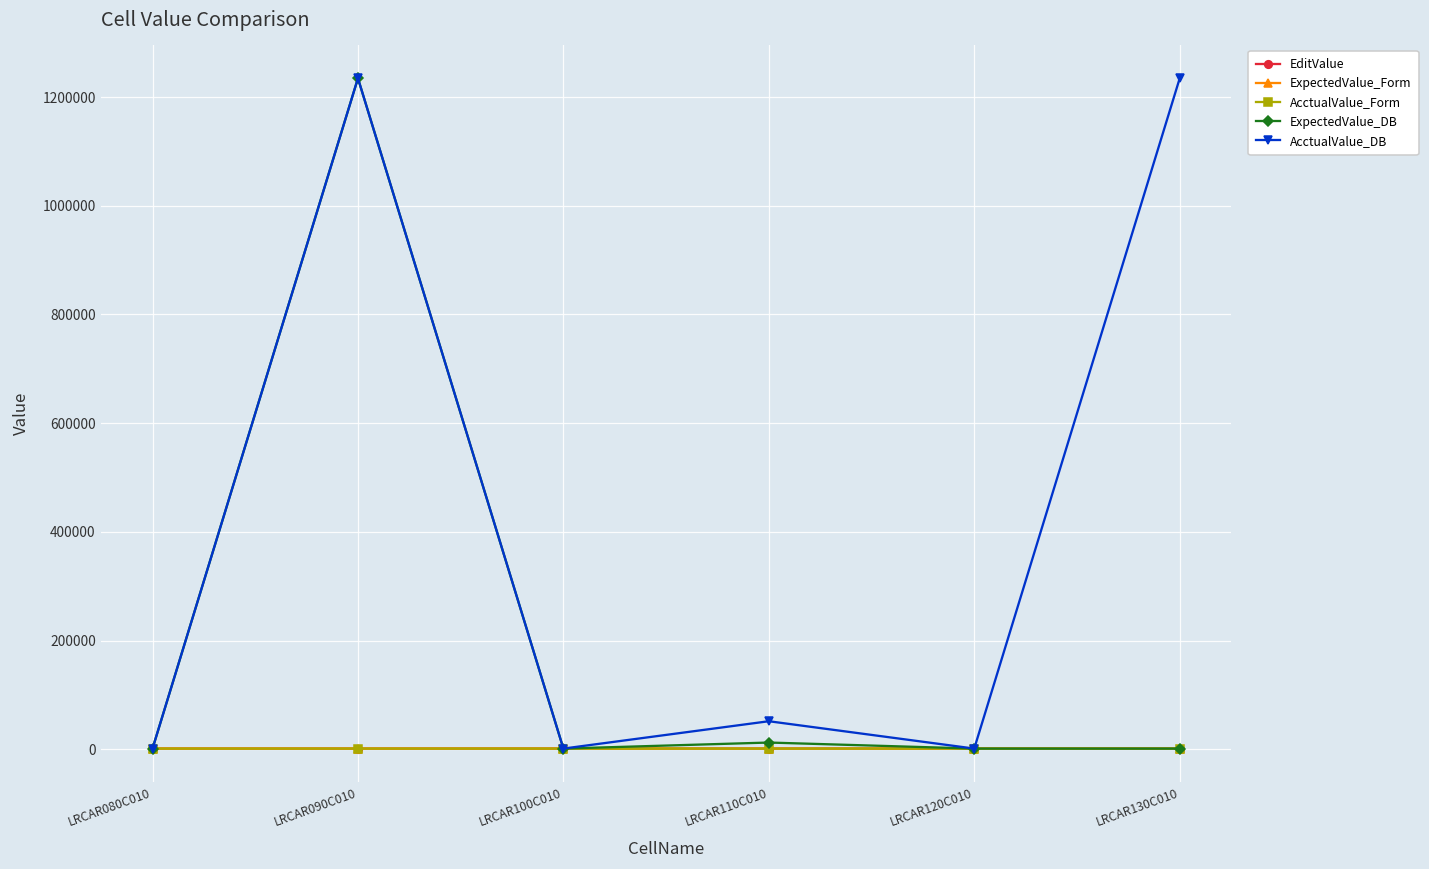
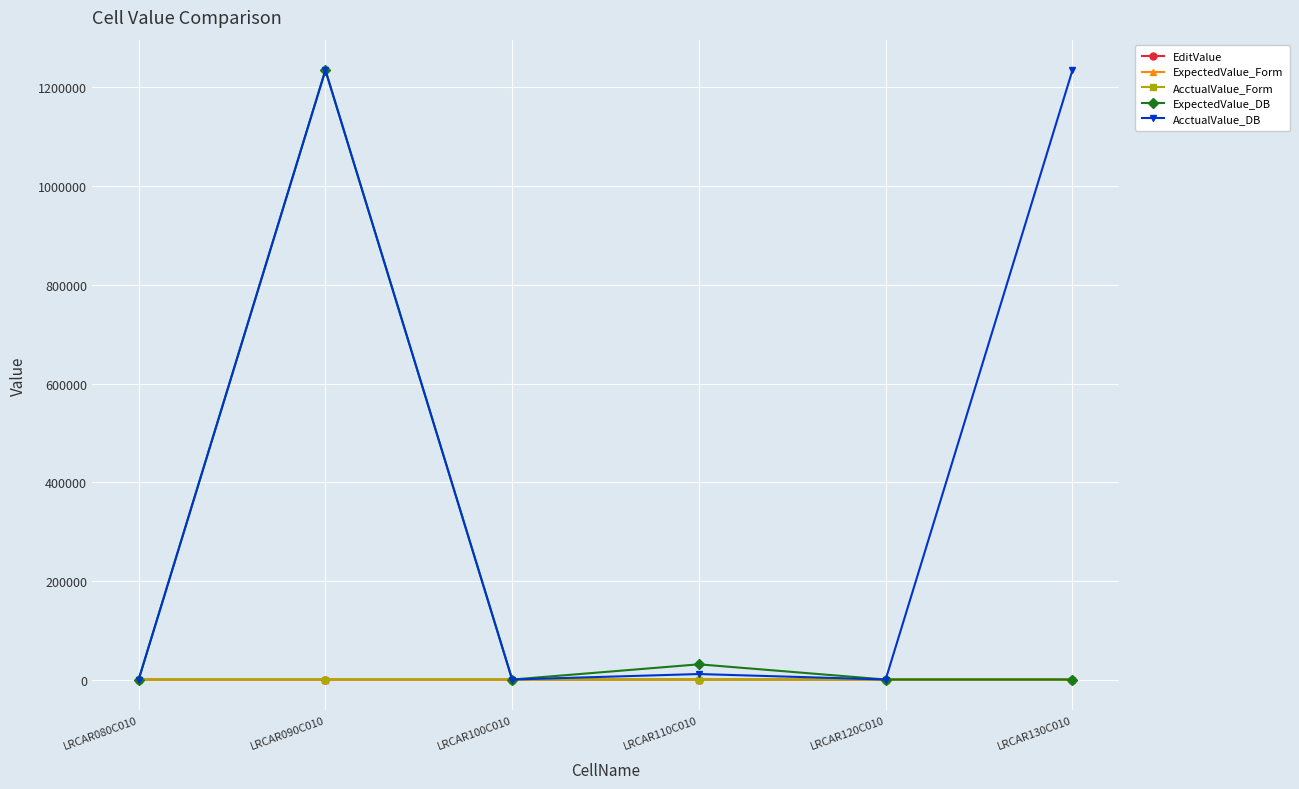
ExpectedValue_DB, LRCAR110C010: 10000 -> 30000
AcctualValue_DB, LRCAR110C010: 50000 -> 10000
